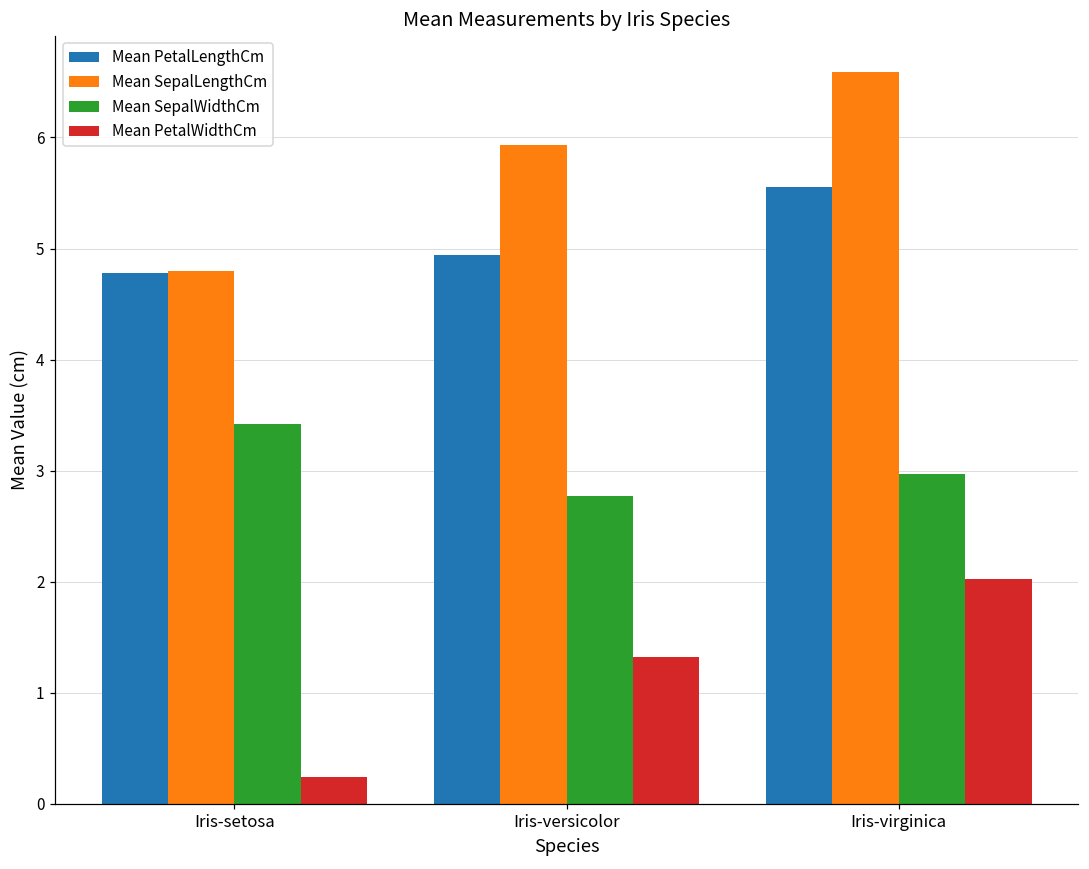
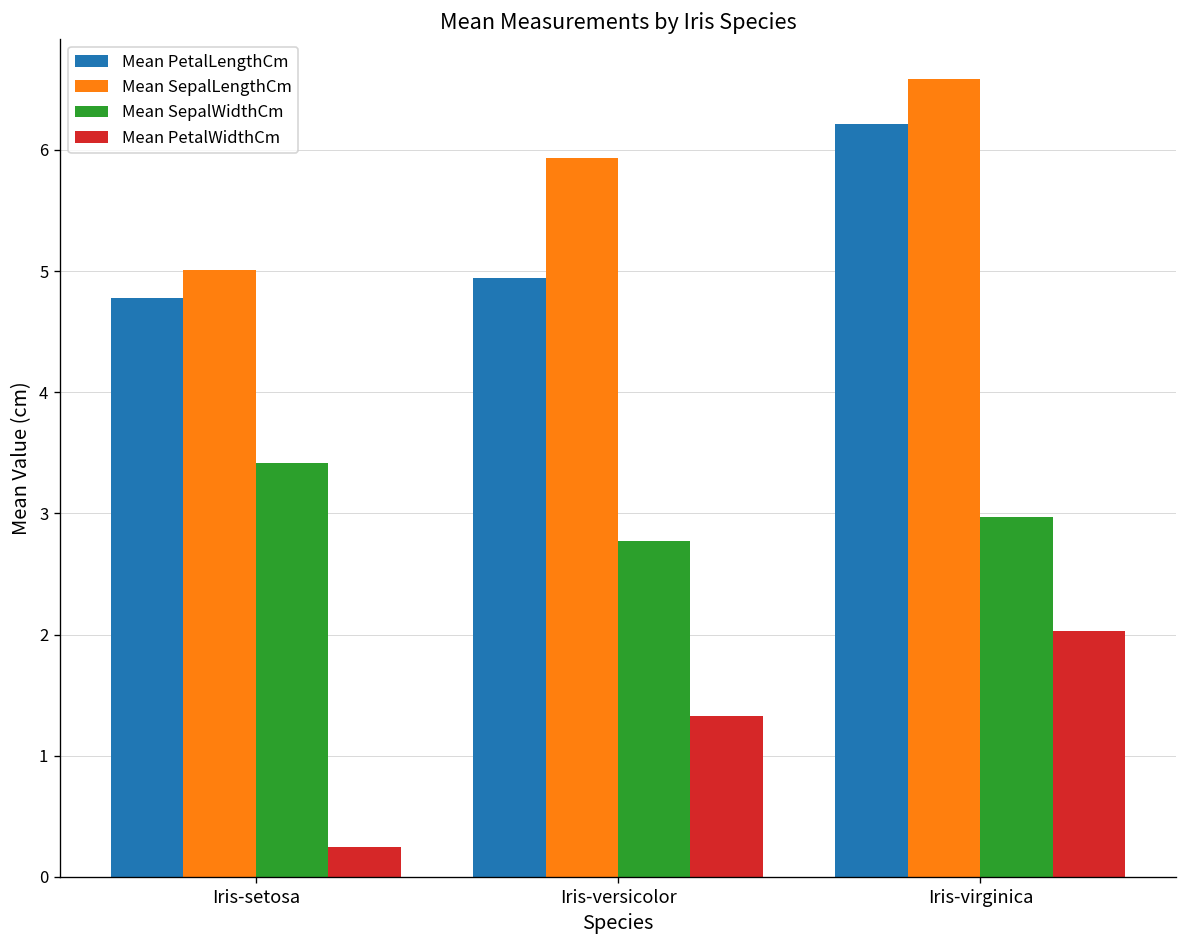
Mean SepalLengthCm, Iris-setosa: 4.79 -> 5.01
Mean PetalLengthCm, Iris-virginica: 5.55 -> 6.21
